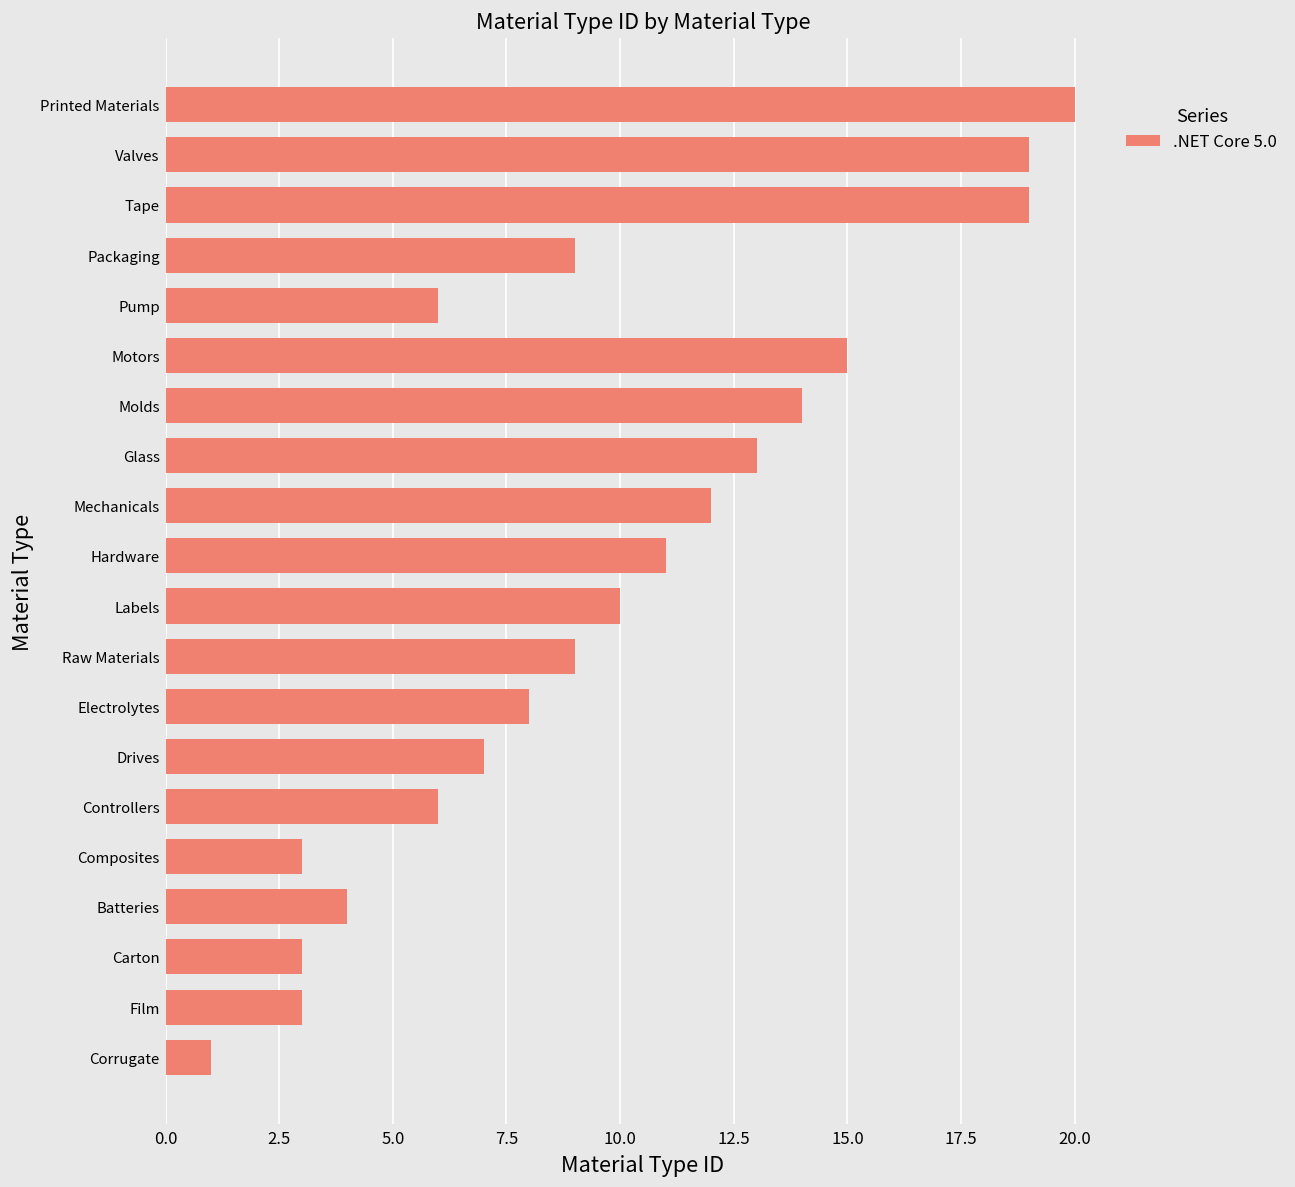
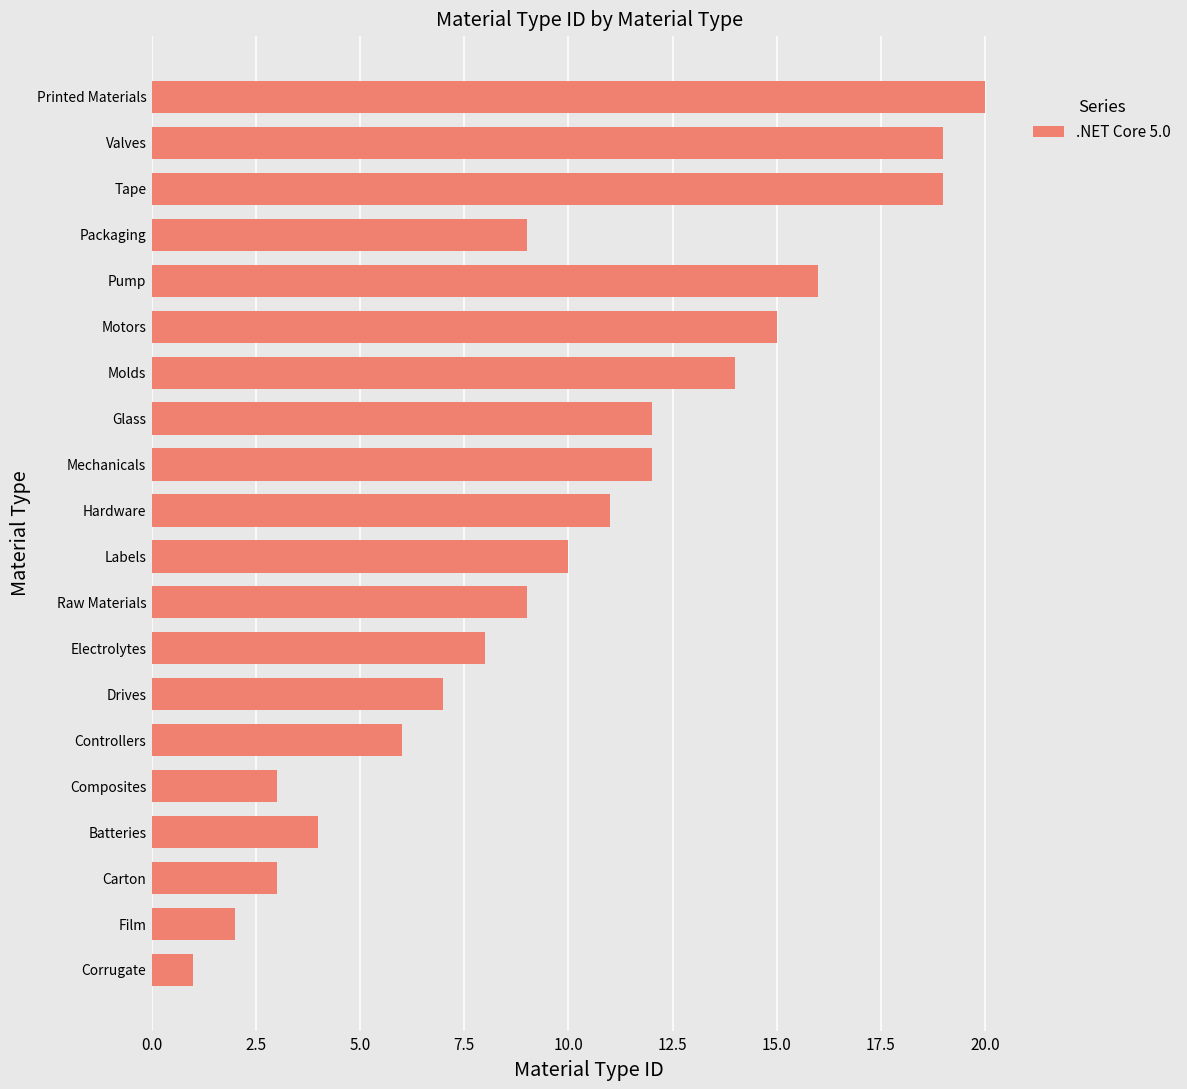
Pump: 6 -> 16
Glass: 13 -> 12
Film: 3 -> 2
